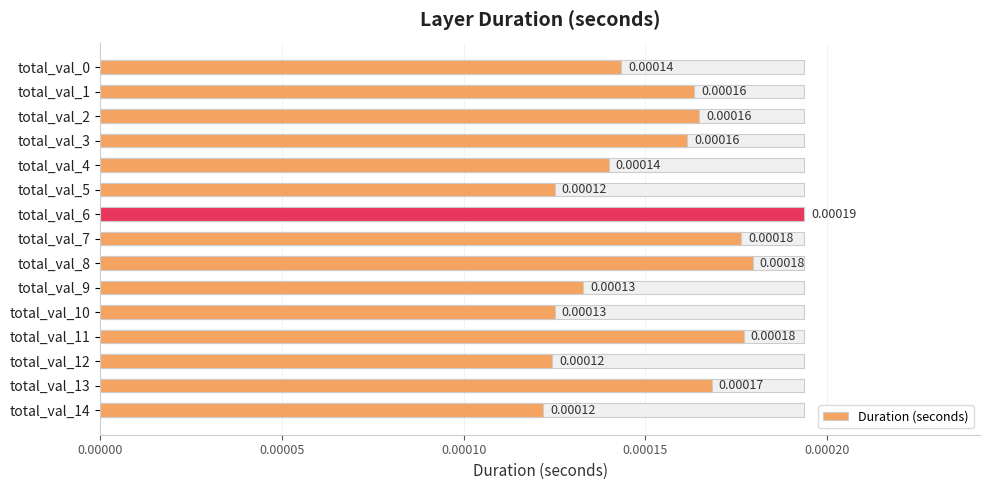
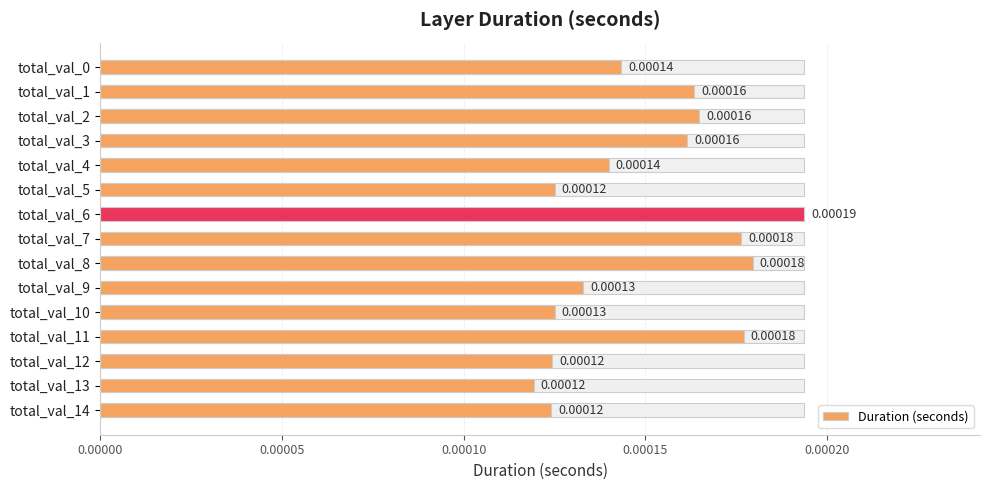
Duration (seconds), total_val_13: 0.00017 -> 0.00012
Duration (seconds), total_val_14: 0.000122 -> 0.000124
